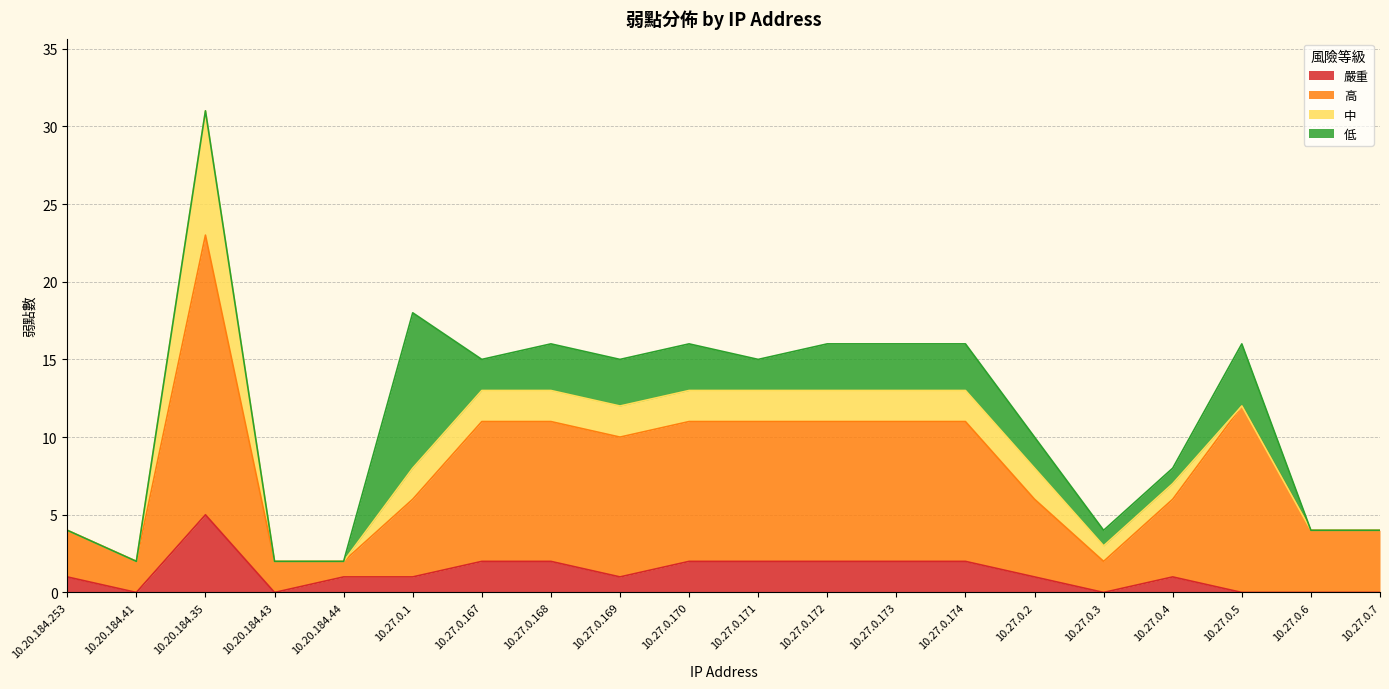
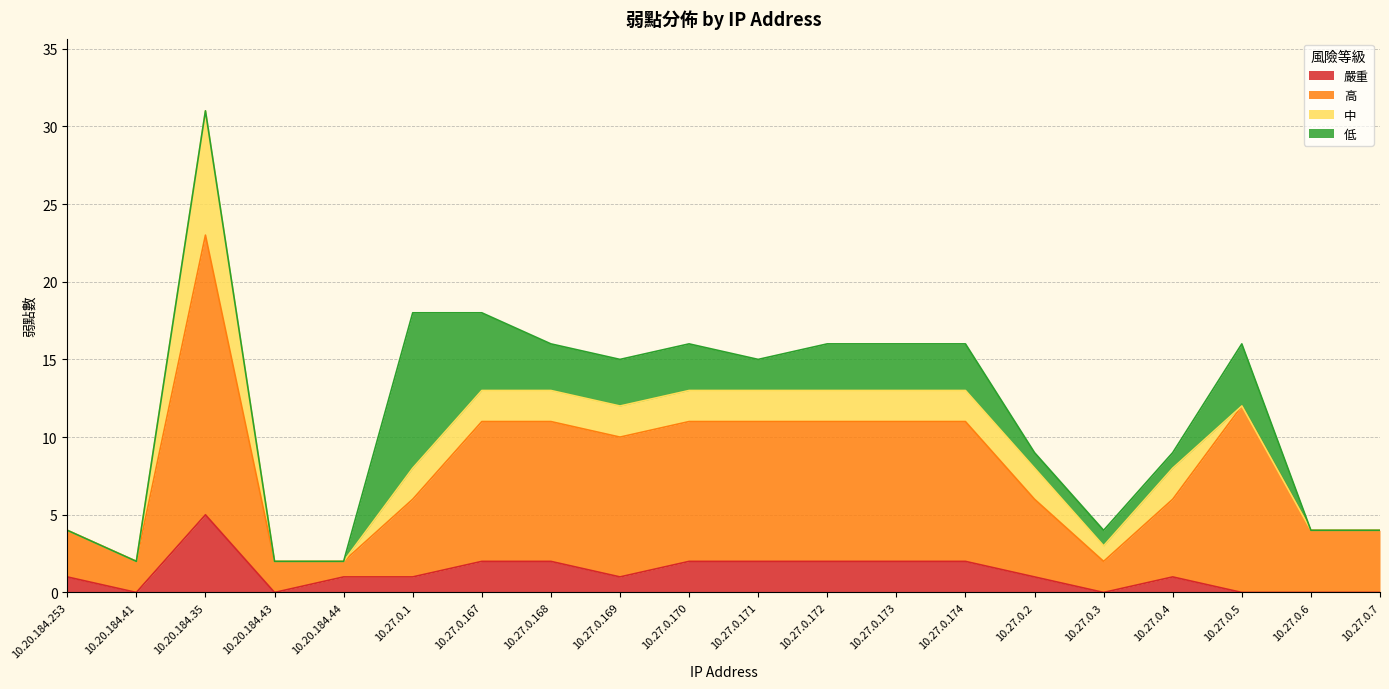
低, 10.27.0.167: 2 -> 5
低, 10.27.0.2: 2 -> 1
中, 10.27.0.4: 1 -> 2
